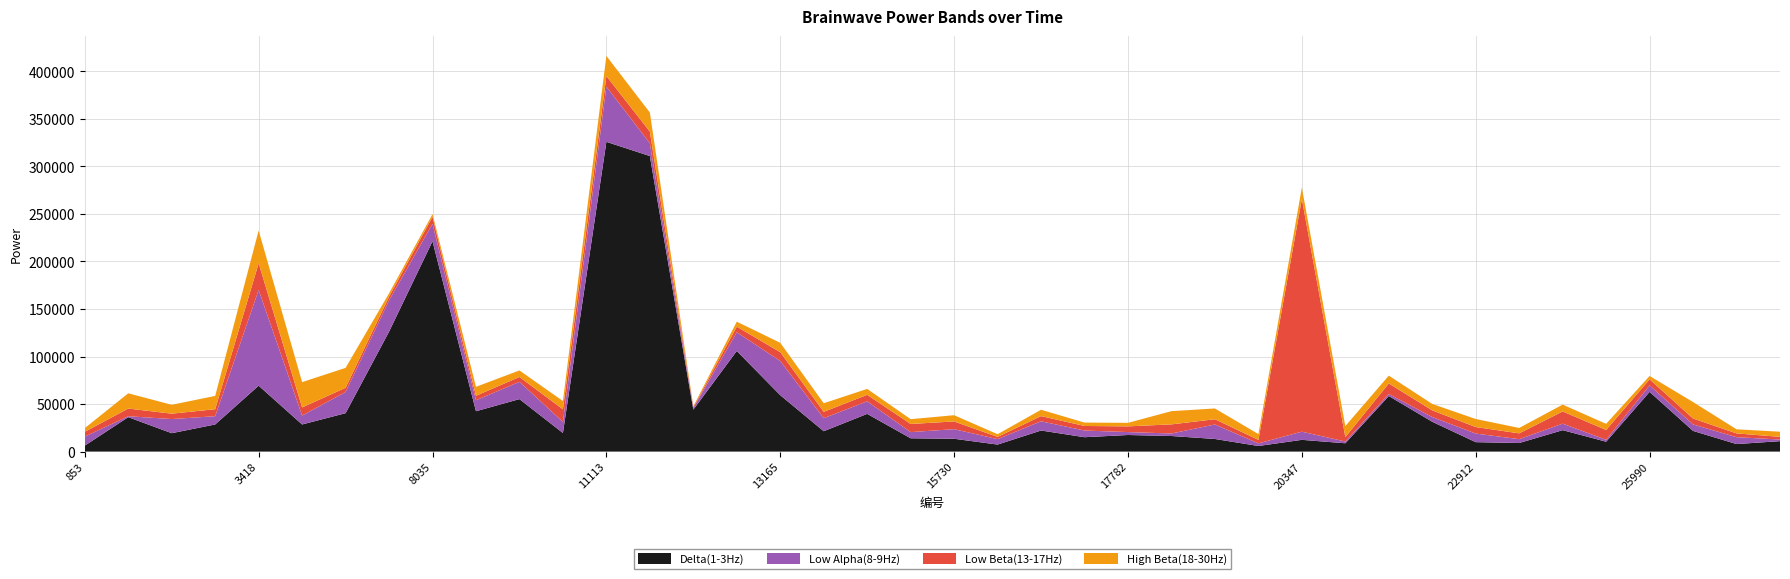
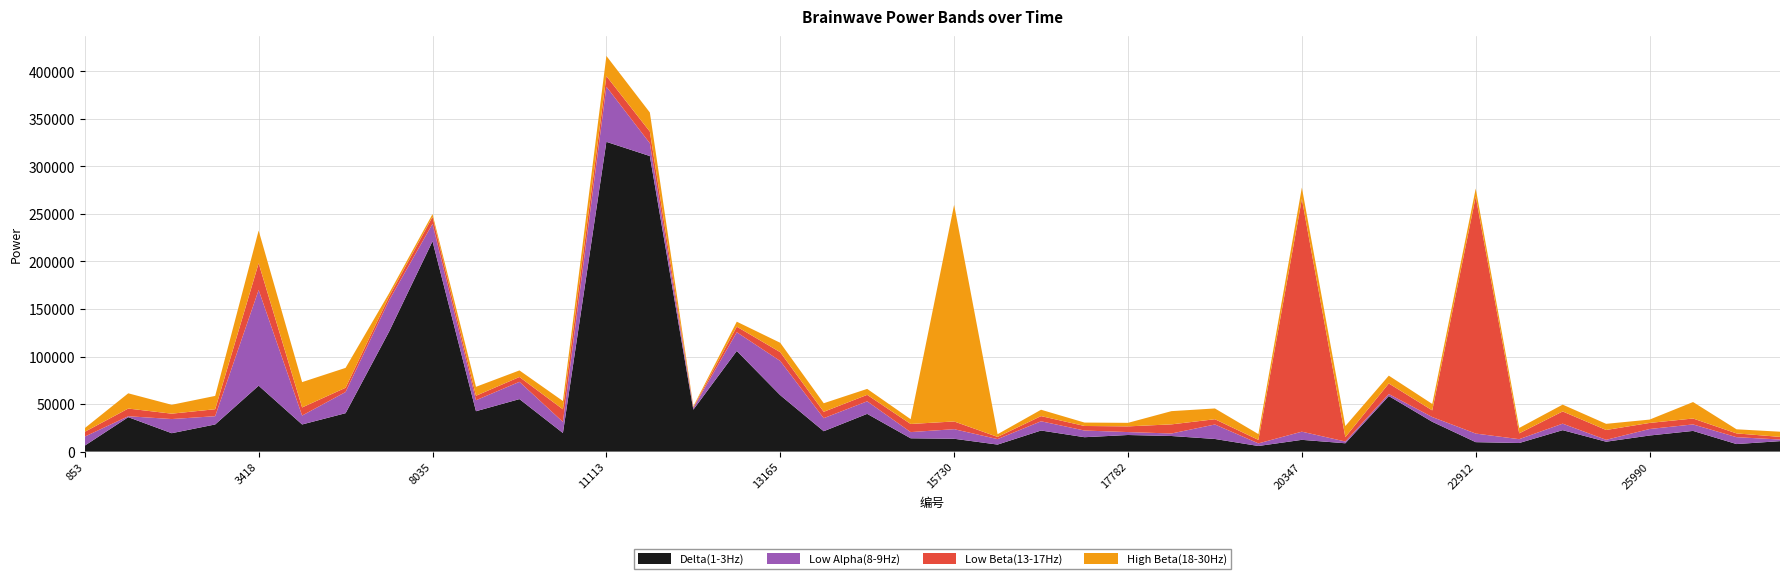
High Beta(18-30Hz), 15730: 10000 -> 230000
Low Beta(13-17Hz), 22912: 10000 -> 250000
Delta(1-3Hz), 25990: 60000 -> 20000
